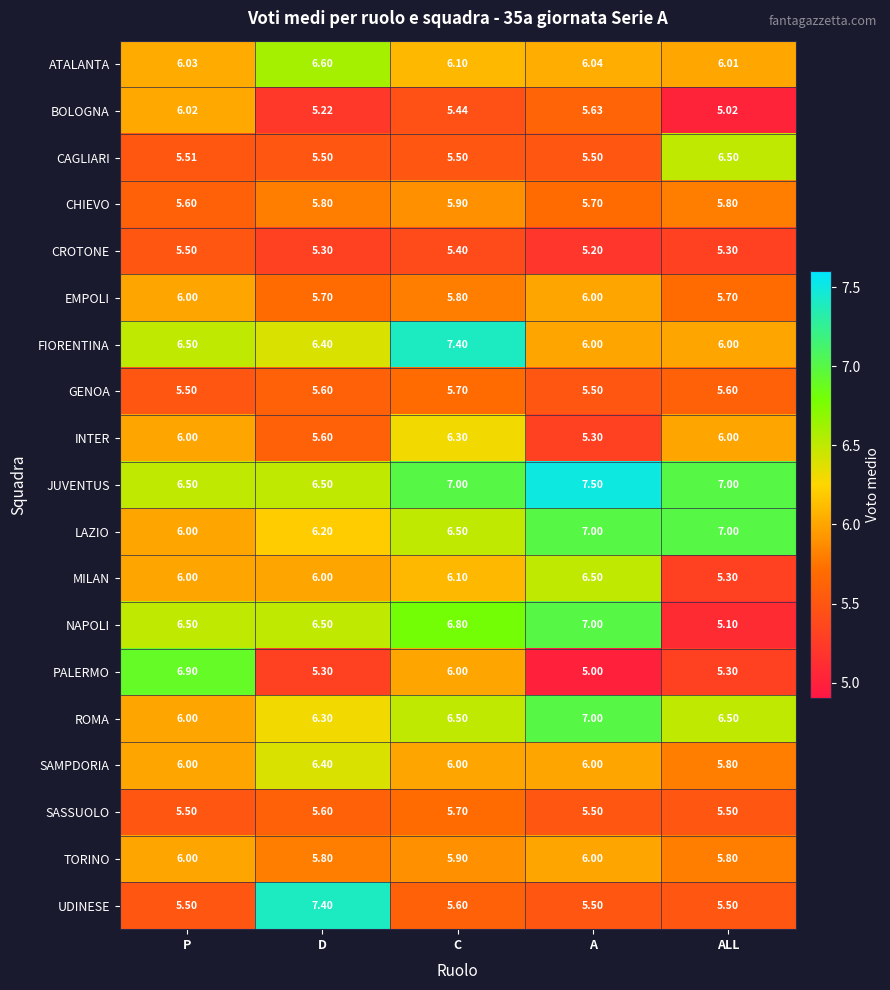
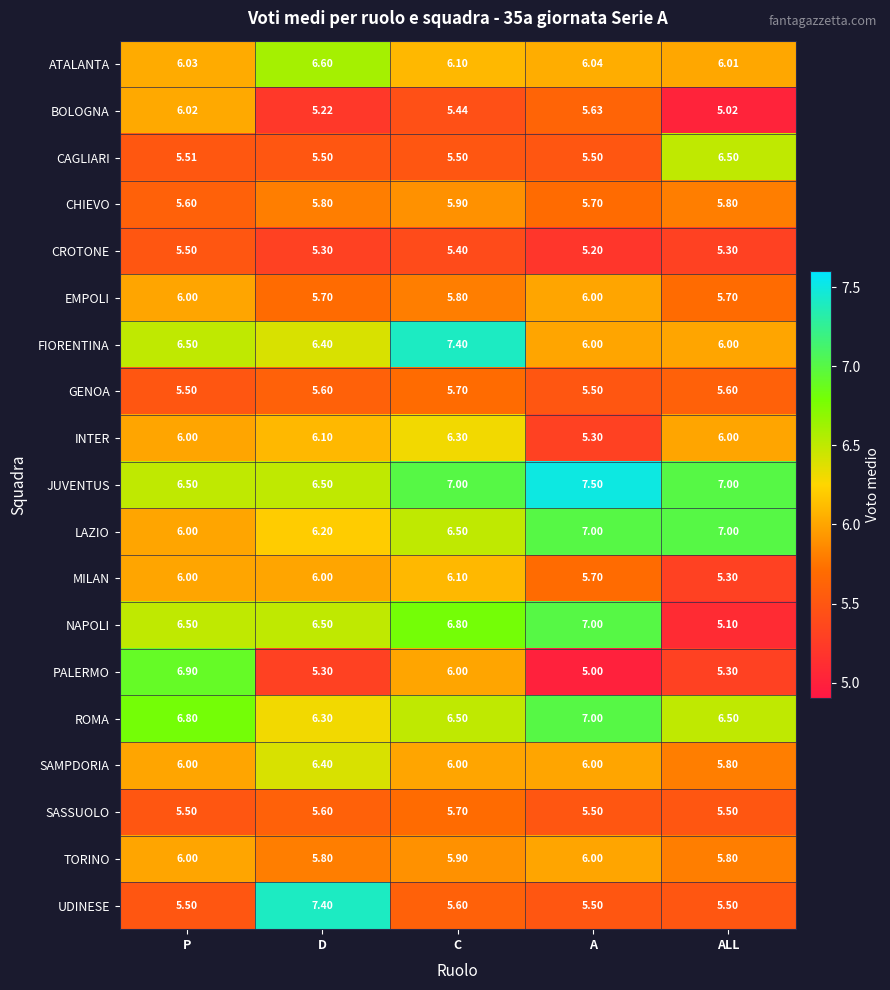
INTER, D: 5.60 -> 6.10
MILAN, A: 6.50 -> 5.70
ROMA, P: 6.00 -> 6.80
